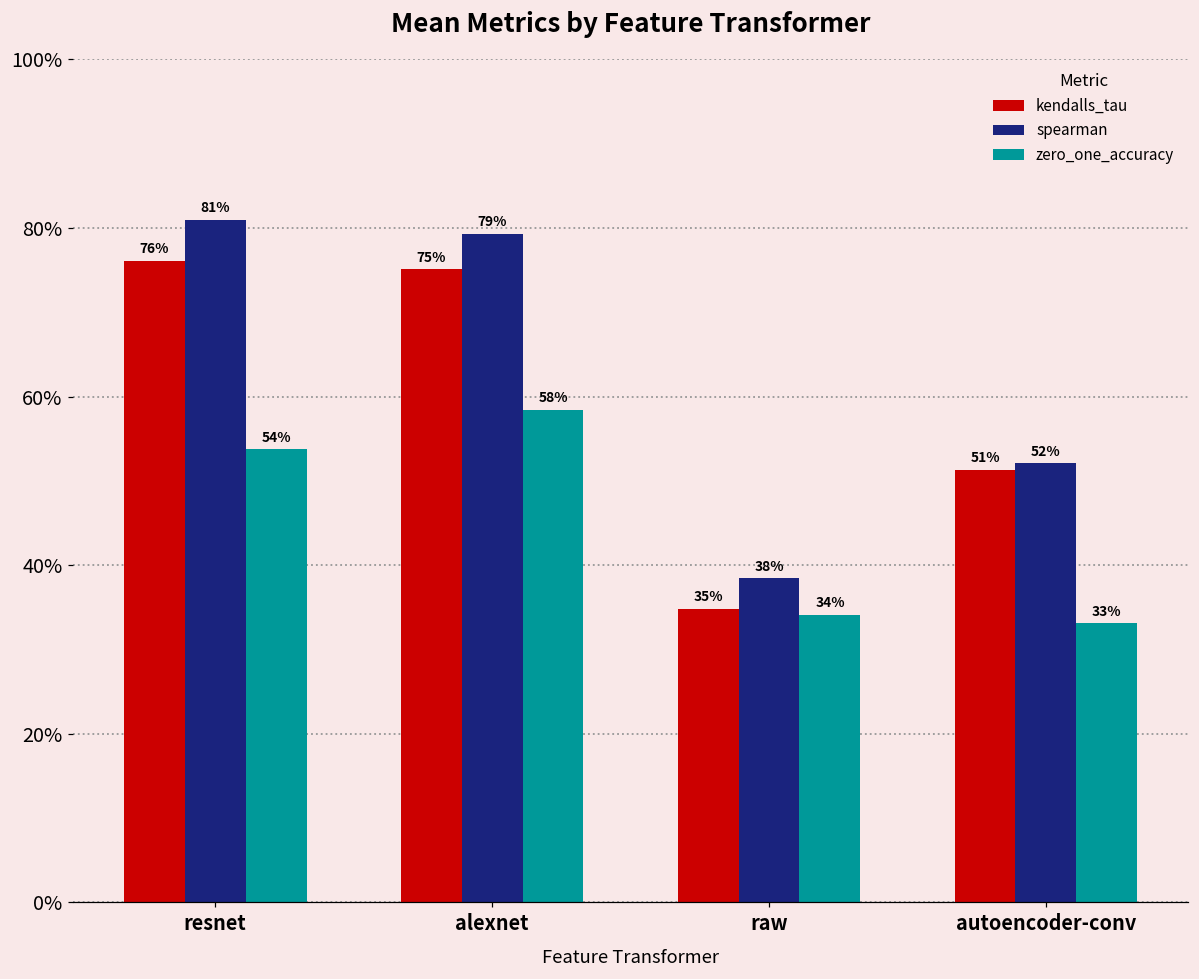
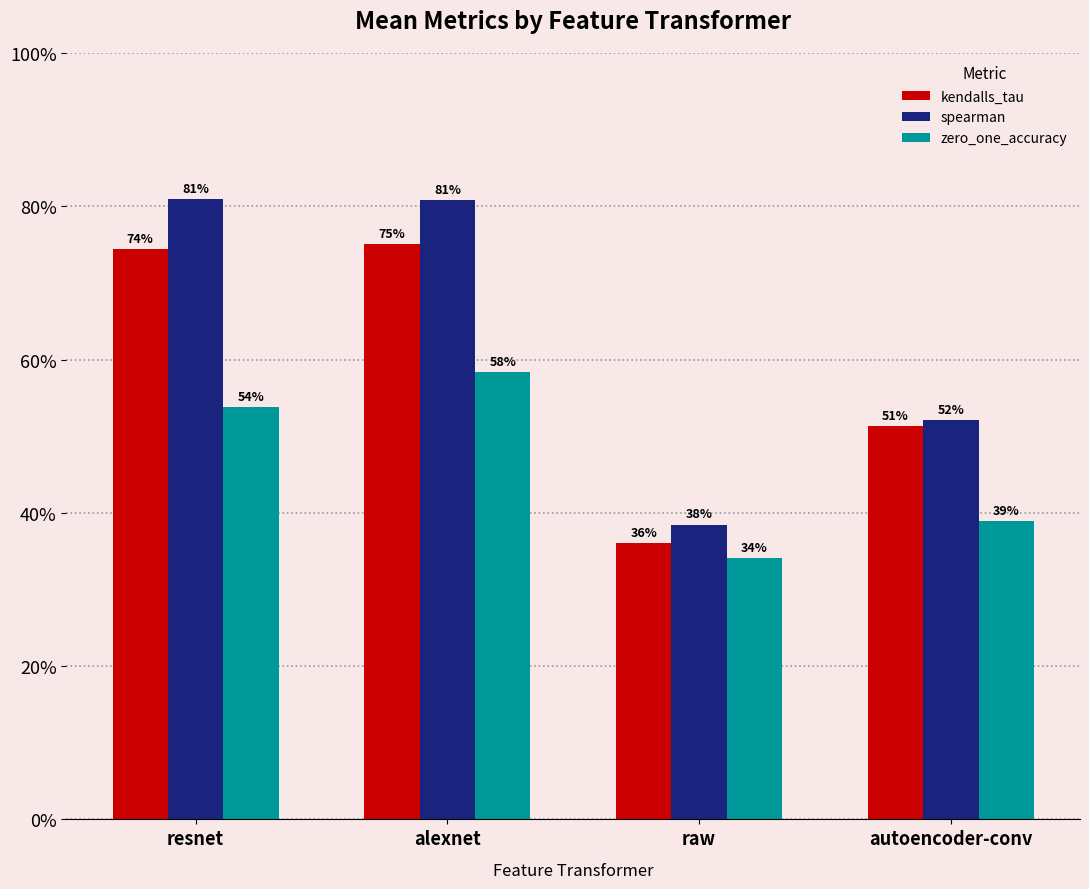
kendalls_tau, resnet: 76% -> 74%
spearman, alexnet: 79% -> 81%
kendalls_tau, raw: 35% -> 36%
zero_one_accuracy, autoencoder-conv: 33% -> 39%
